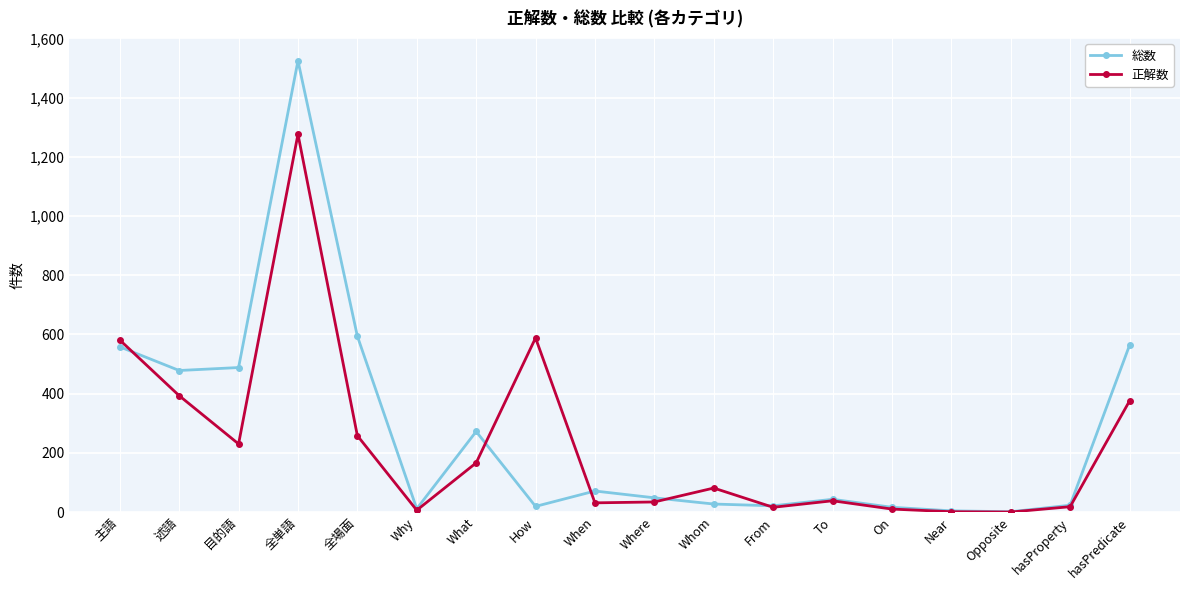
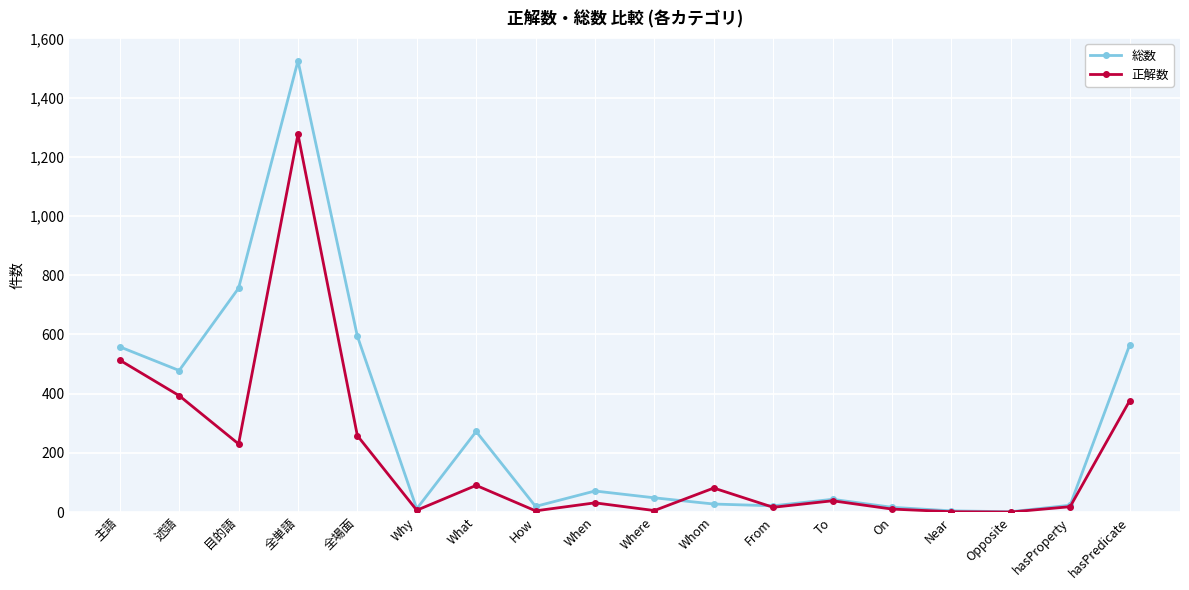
正解数, 主語: 580 -> 510
総数, 目的語: 490 -> 760
正解数, What: 170 -> 90
正解数, How: 590 -> 0
正解数, Where: 30 -> 10
